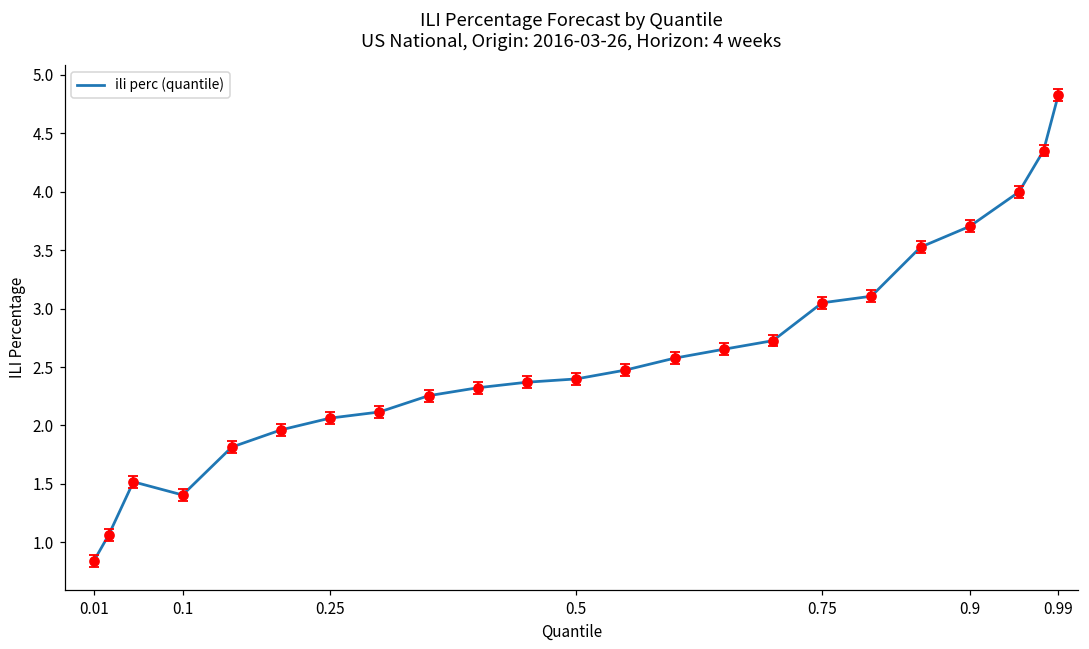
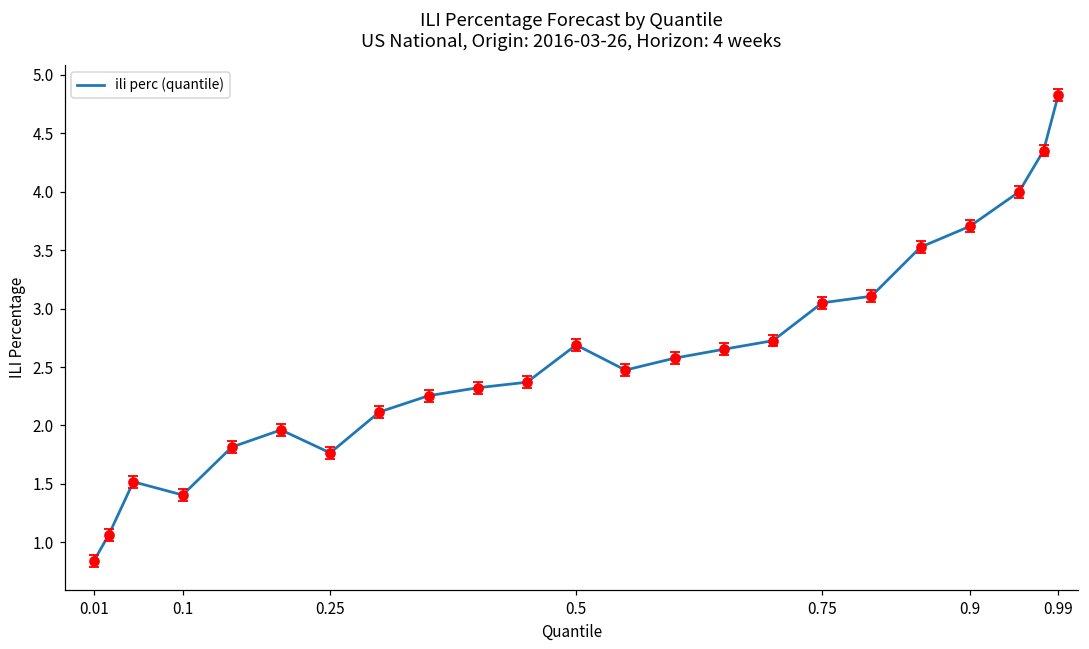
ili perc (quantile), 0.25: 2.06 -> 1.77
ili perc (quantile), 0.5: 2.40 -> 2.69
